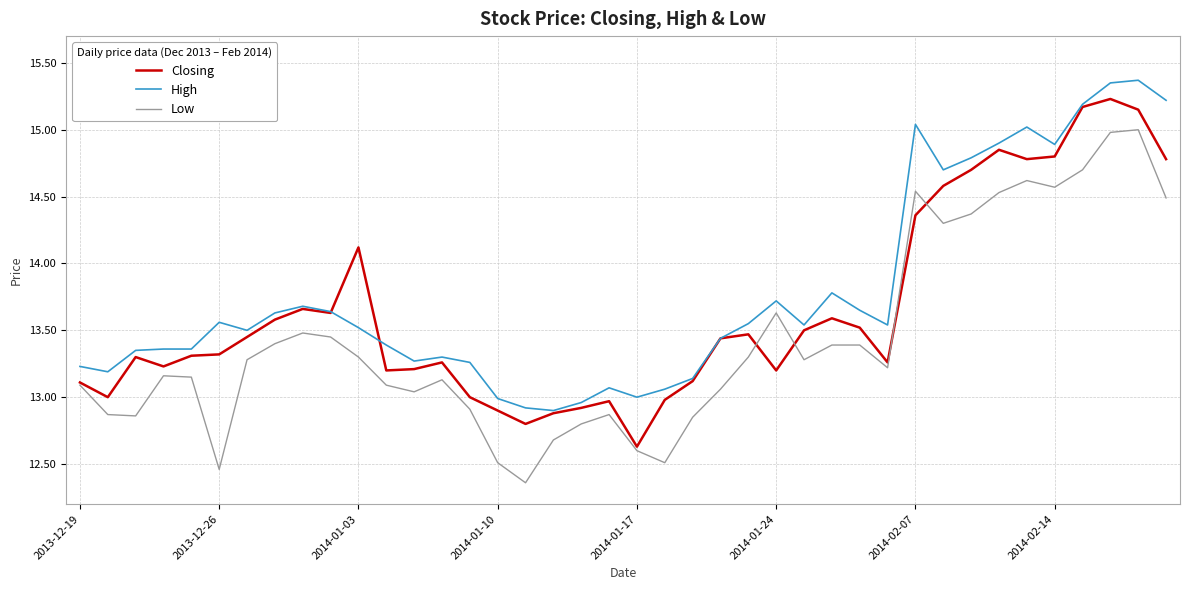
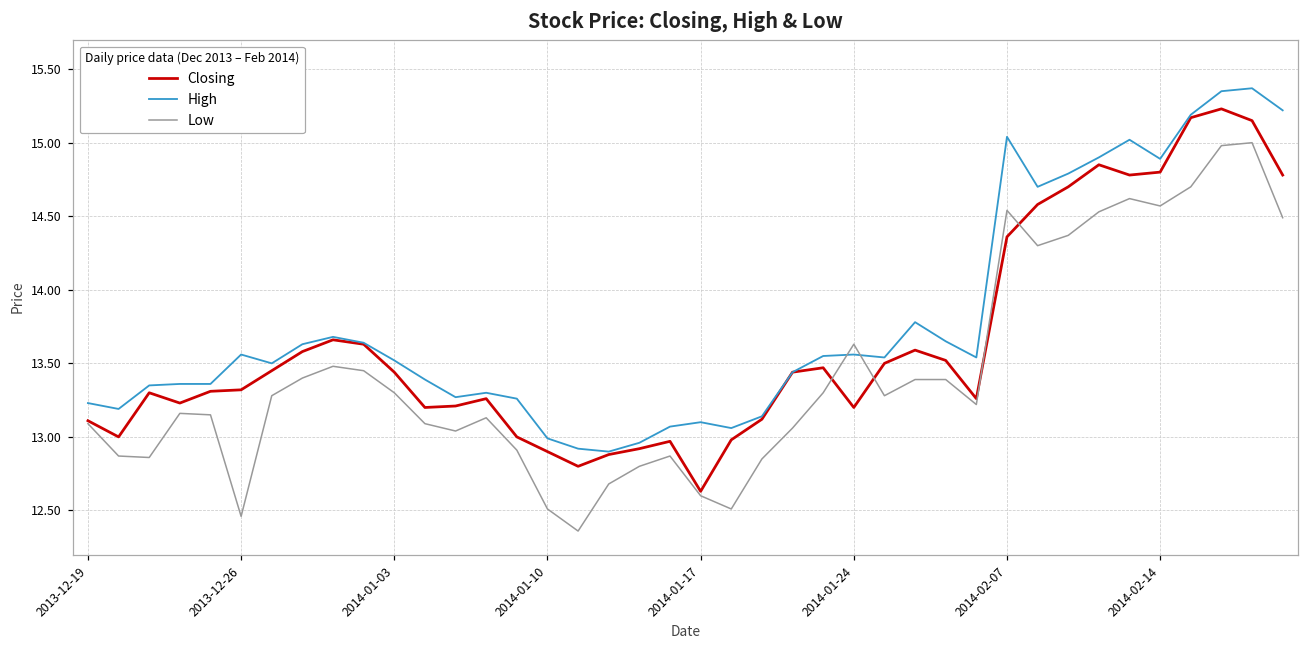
Closing, 2014-01-03: 14.12 -> 13.44
High, 2014-01-17: 13.0 -> 13.1
High, 2014-01-24: 13.72 -> 13.56
